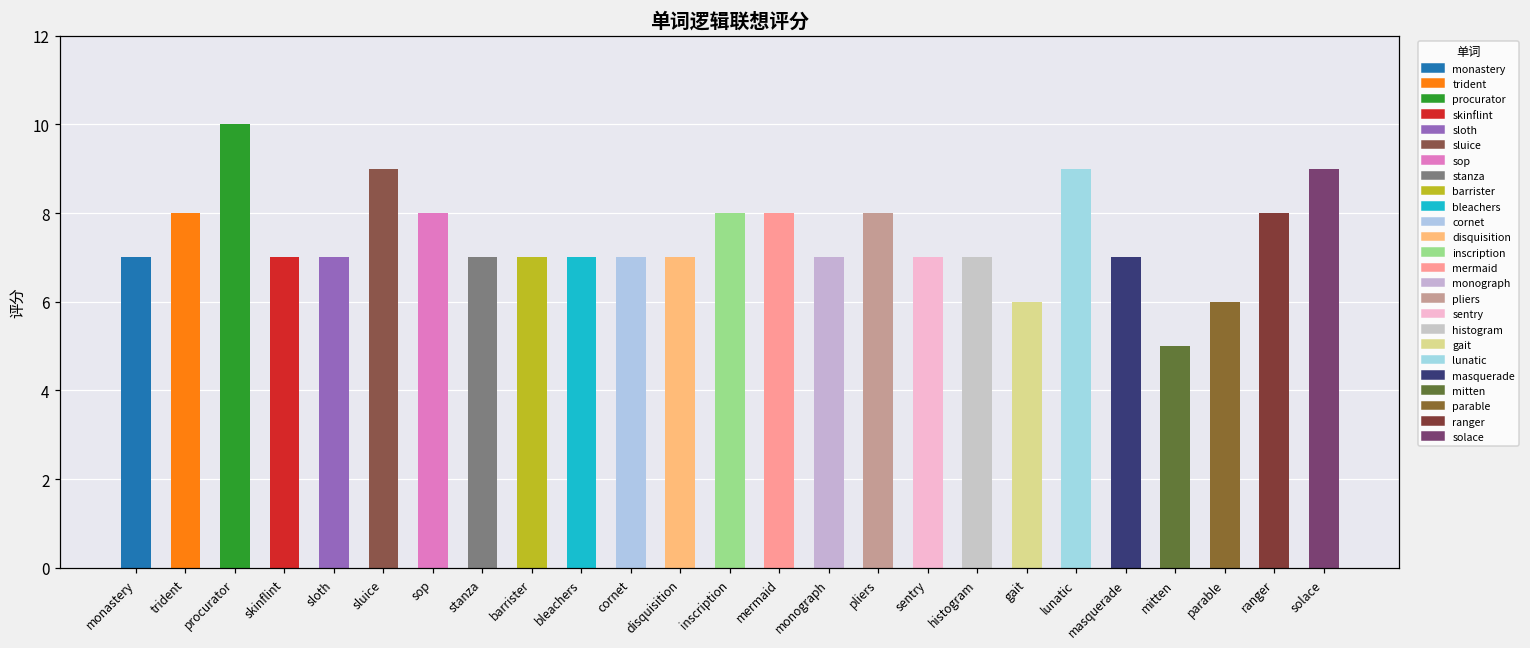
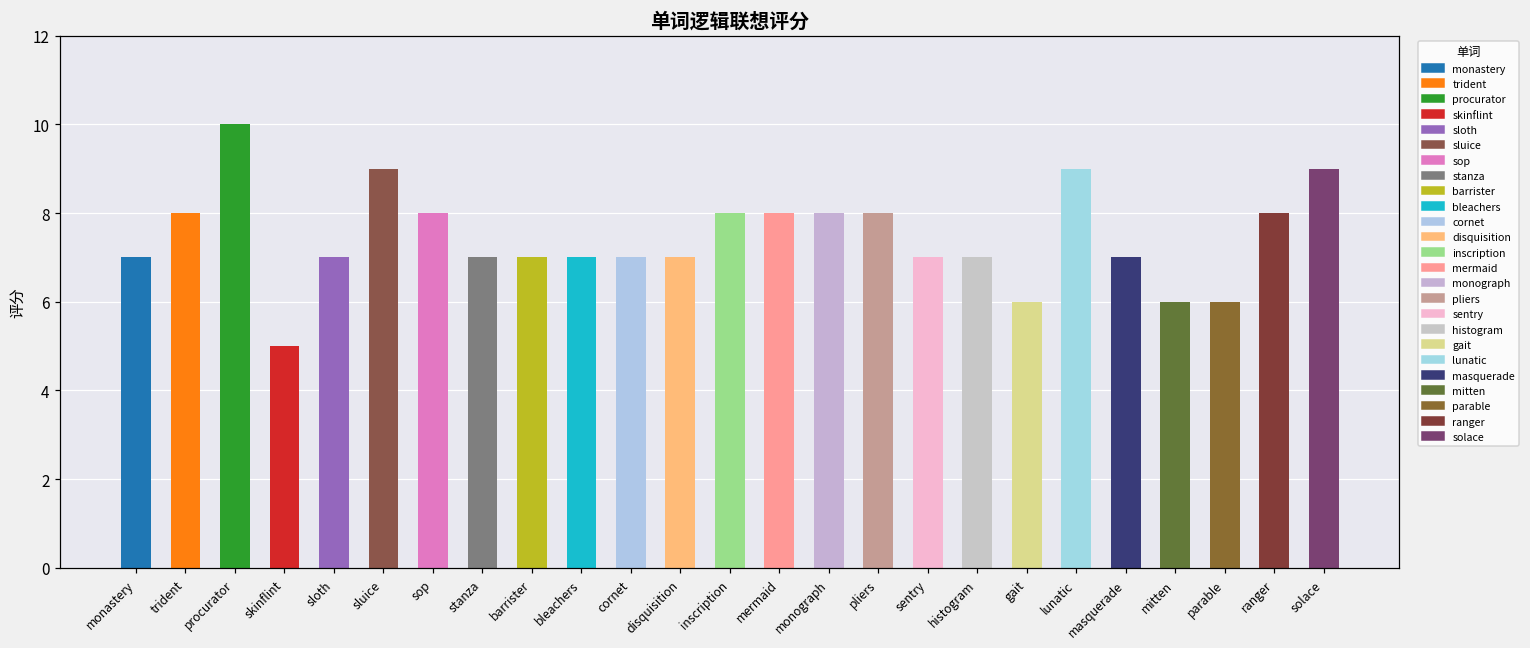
skinflint: 7 -> 5
monograph: 7 -> 8
mitten: 5 -> 6
